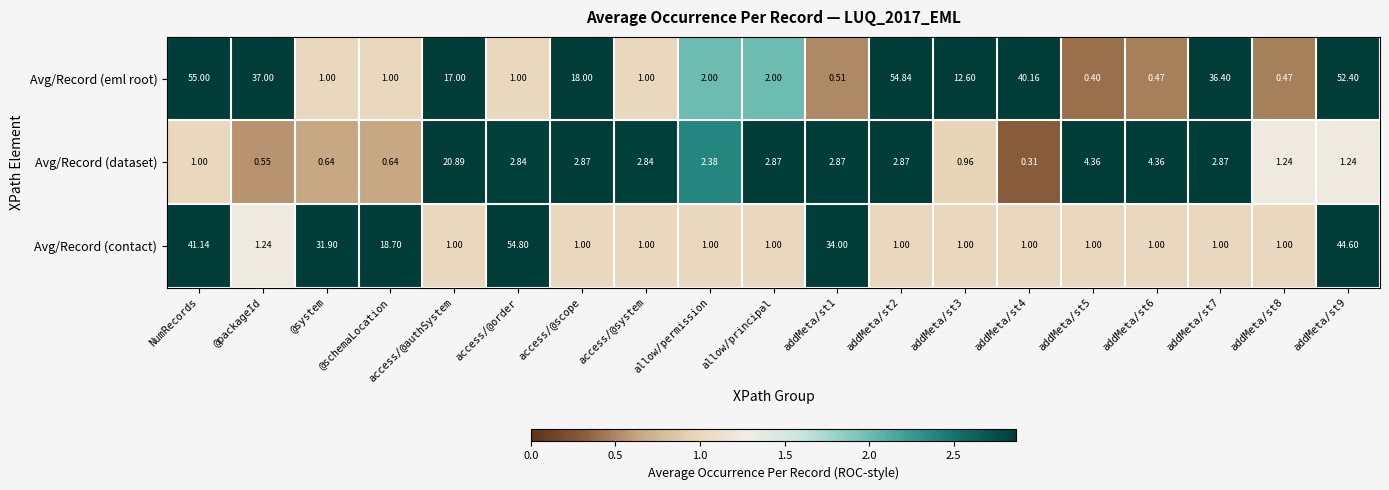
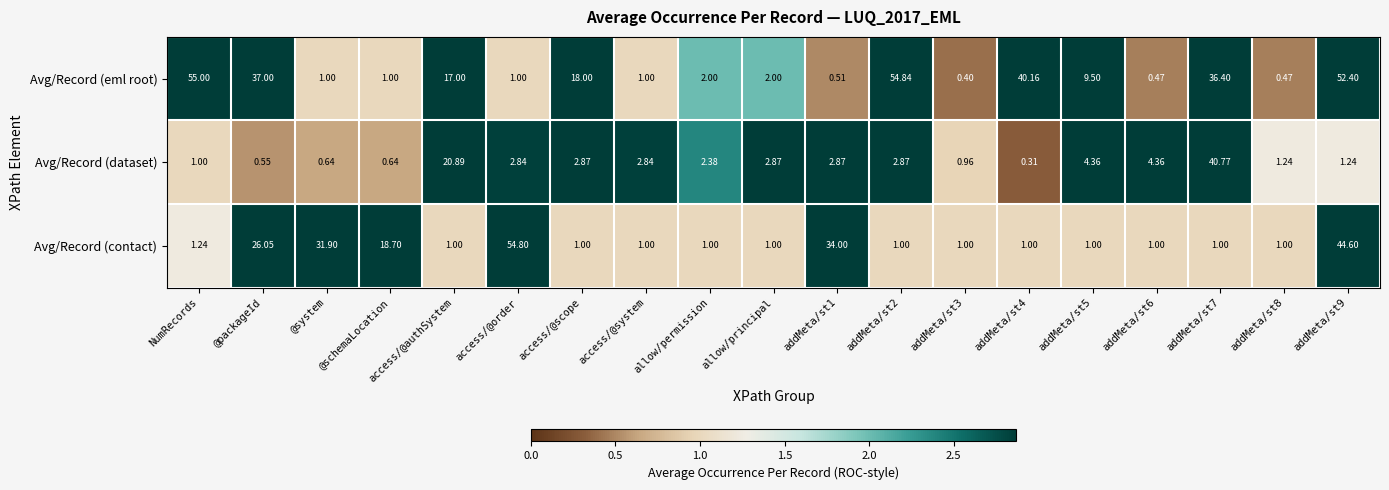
Avg/Record (eml root), addMeta/st3: 12.60 -> 0.40
Avg/Record (eml root), addMeta/st5: 0.40 -> 9.50
Avg/Record (dataset), addMeta/st7: 2.87 -> 40.77
Avg/Record (contact), NumRecords: 41.14 -> 1.24
Avg/Record (contact), @packageId: 1.24 -> 26.05
